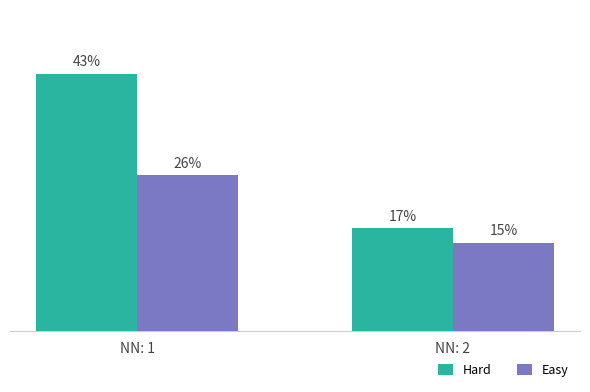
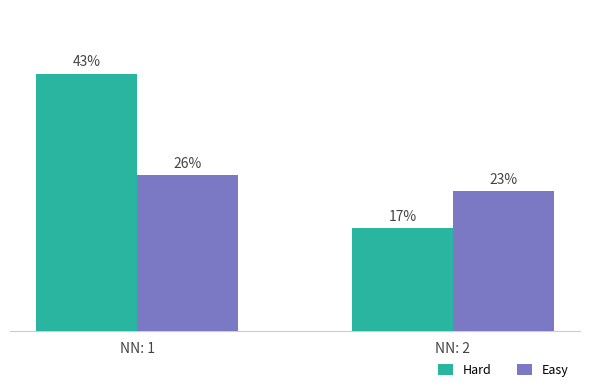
Easy, NN: 2: 15% -> 23%
